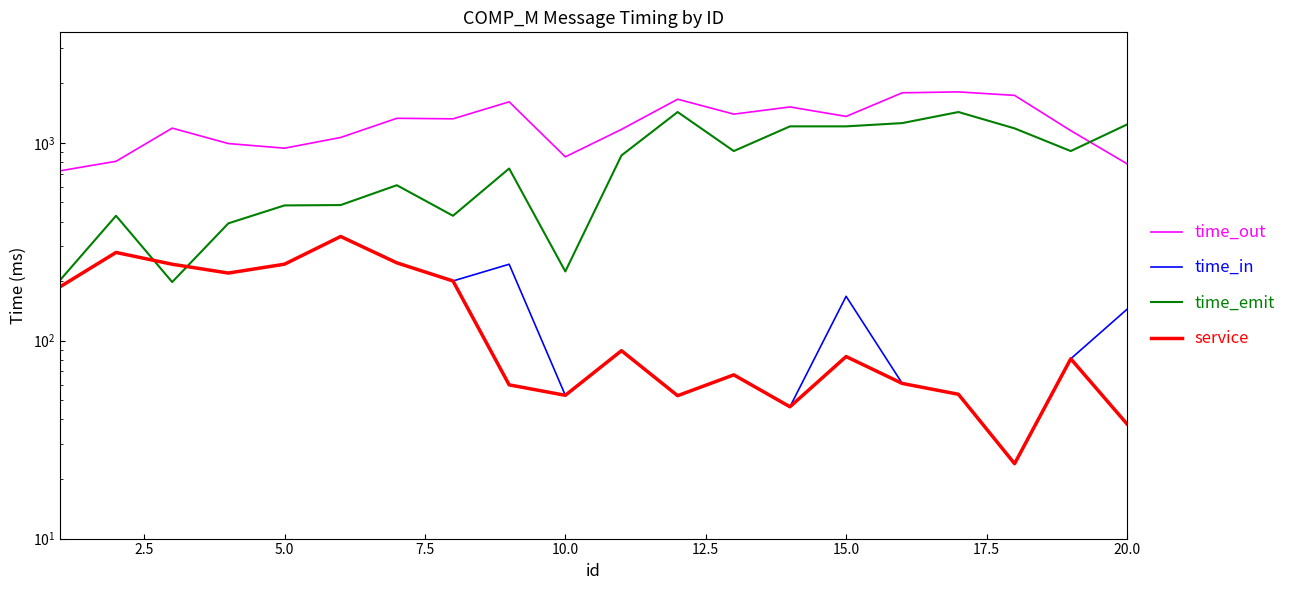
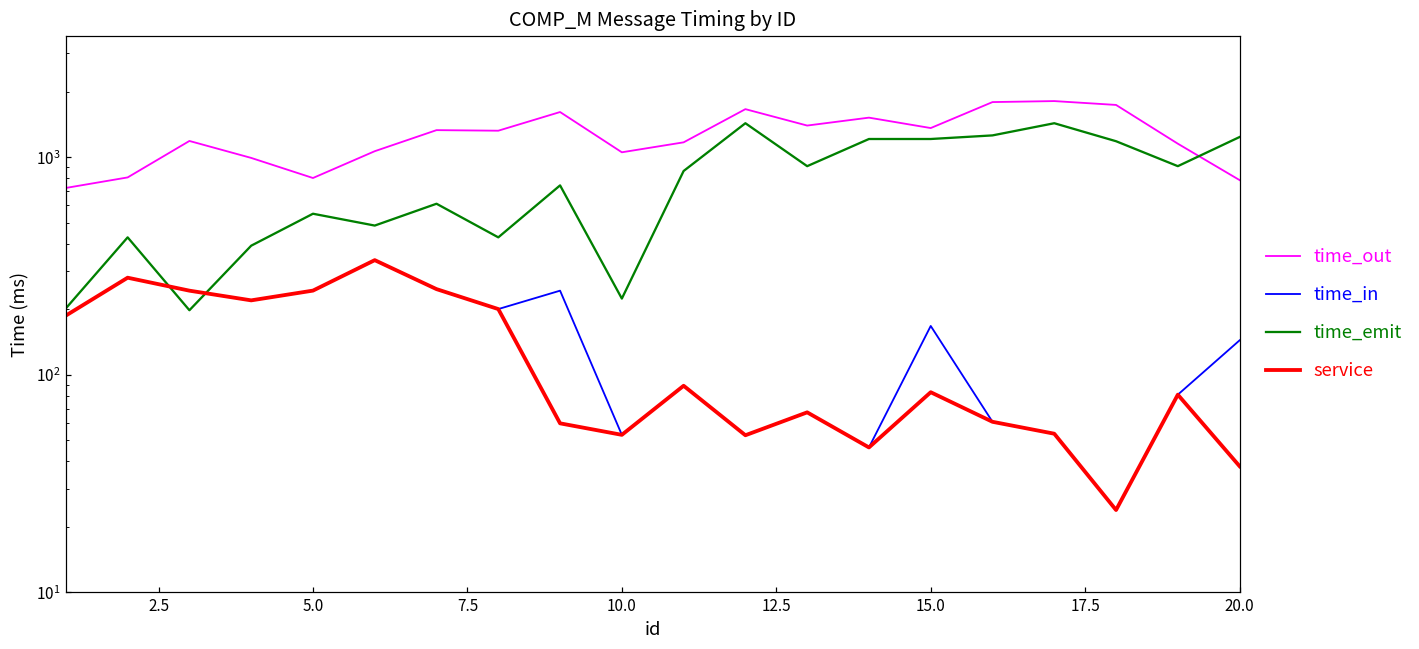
time_out, 5.0: 900 -> 800
time_emit, 5.0: 480 -> 550
time_out, 10.0: 850 -> 1100
